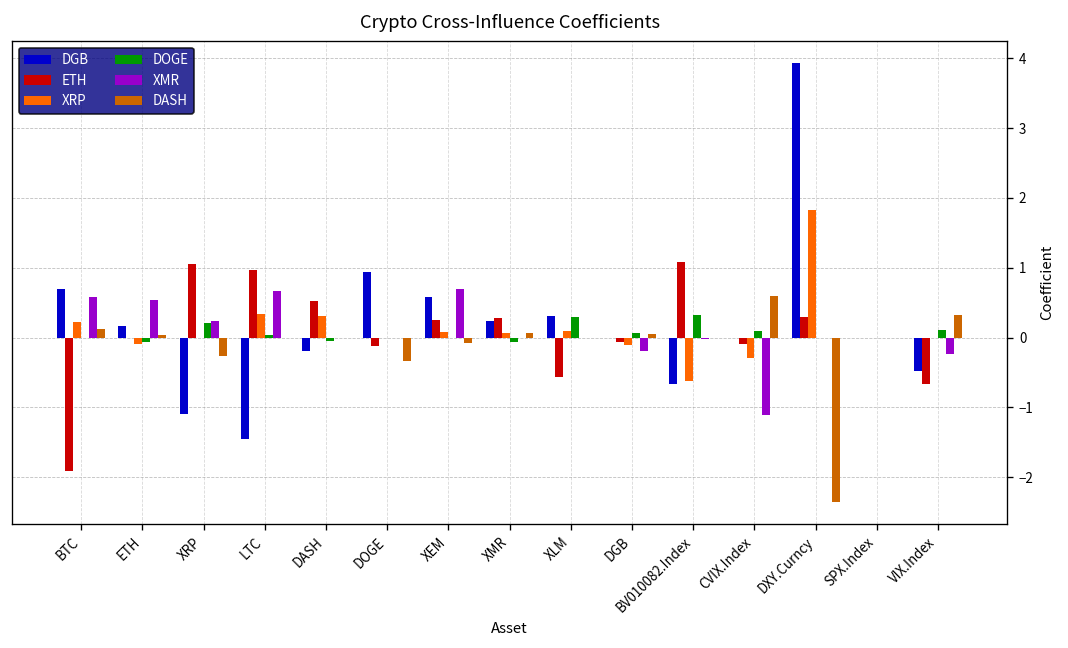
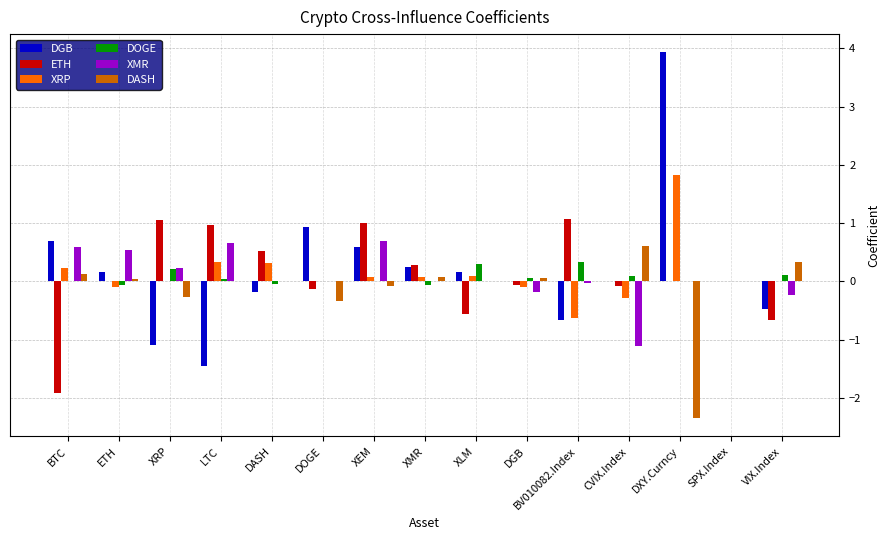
ETH, XEM: 0.2 -> 1.0
DGB, XLM: 0.3 -> 0.2
ETH, DXY.Curncy: 0.3 -> 0.0
